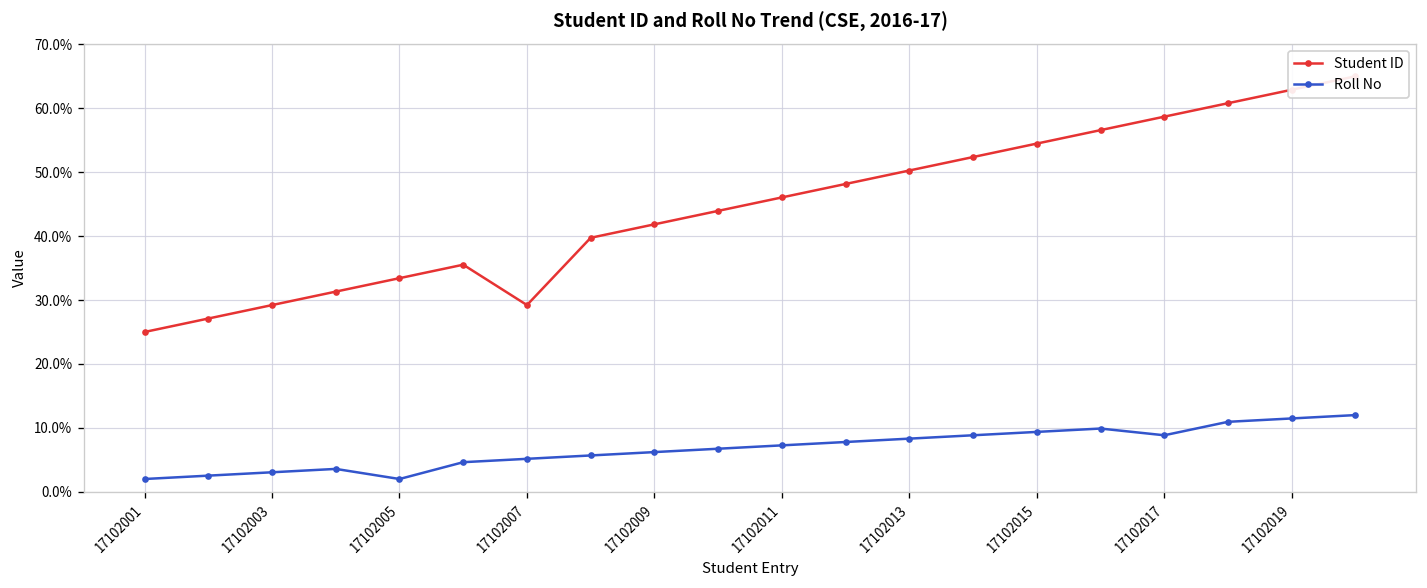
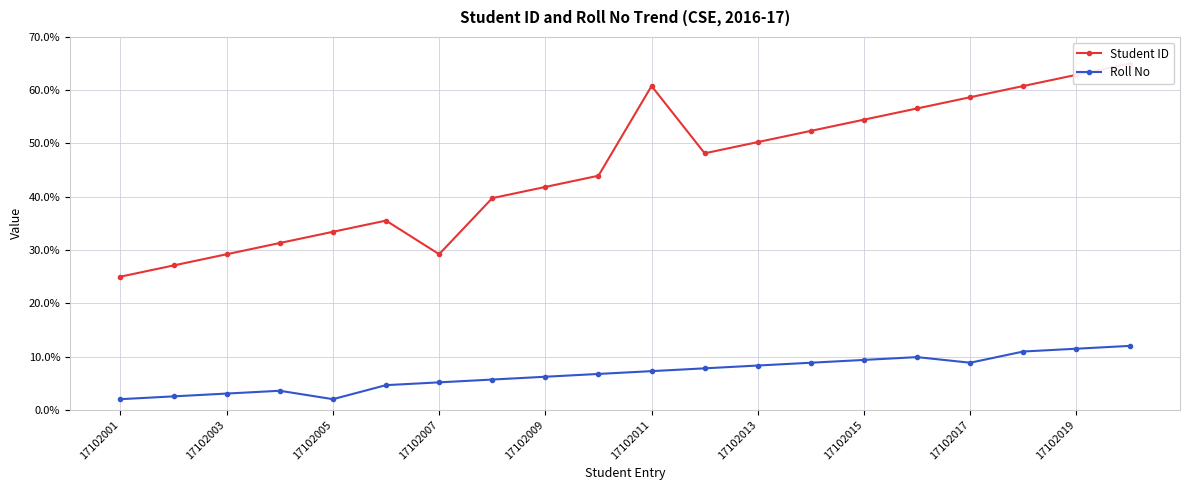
Student ID, 17102011: 46% -> 61%
